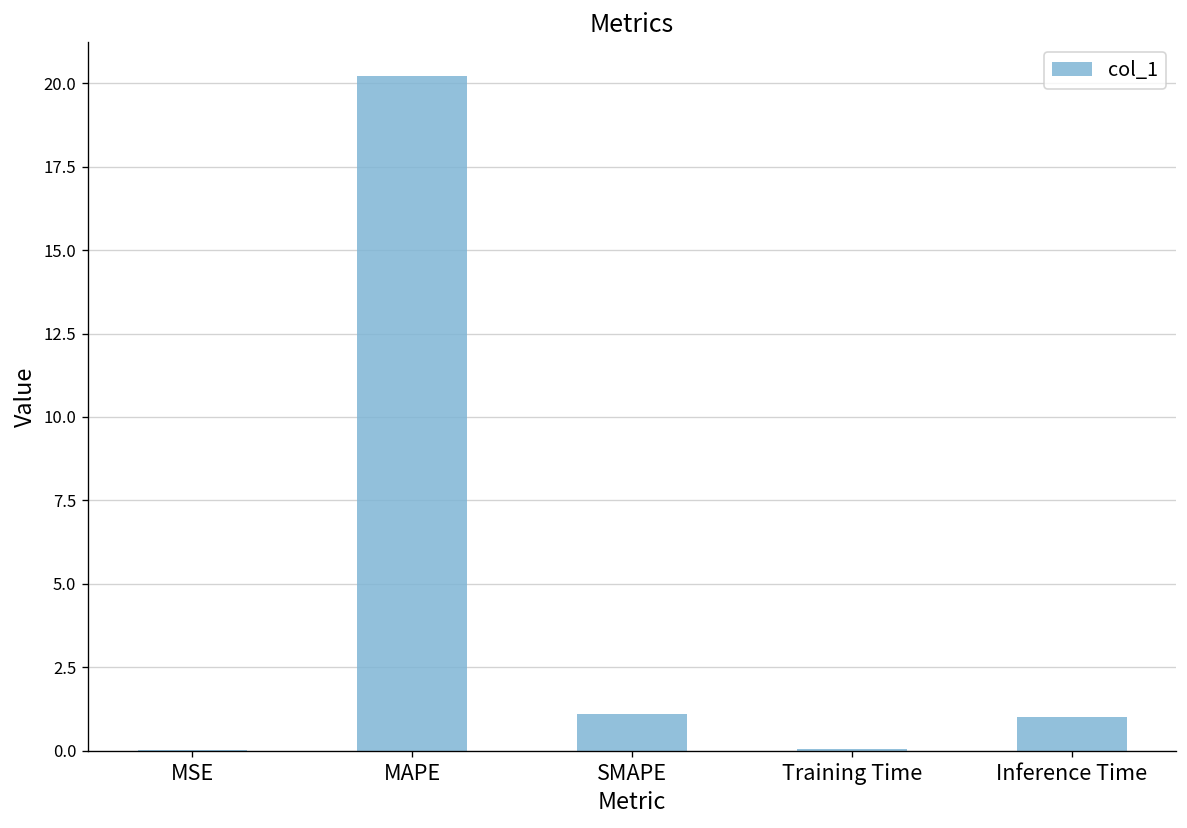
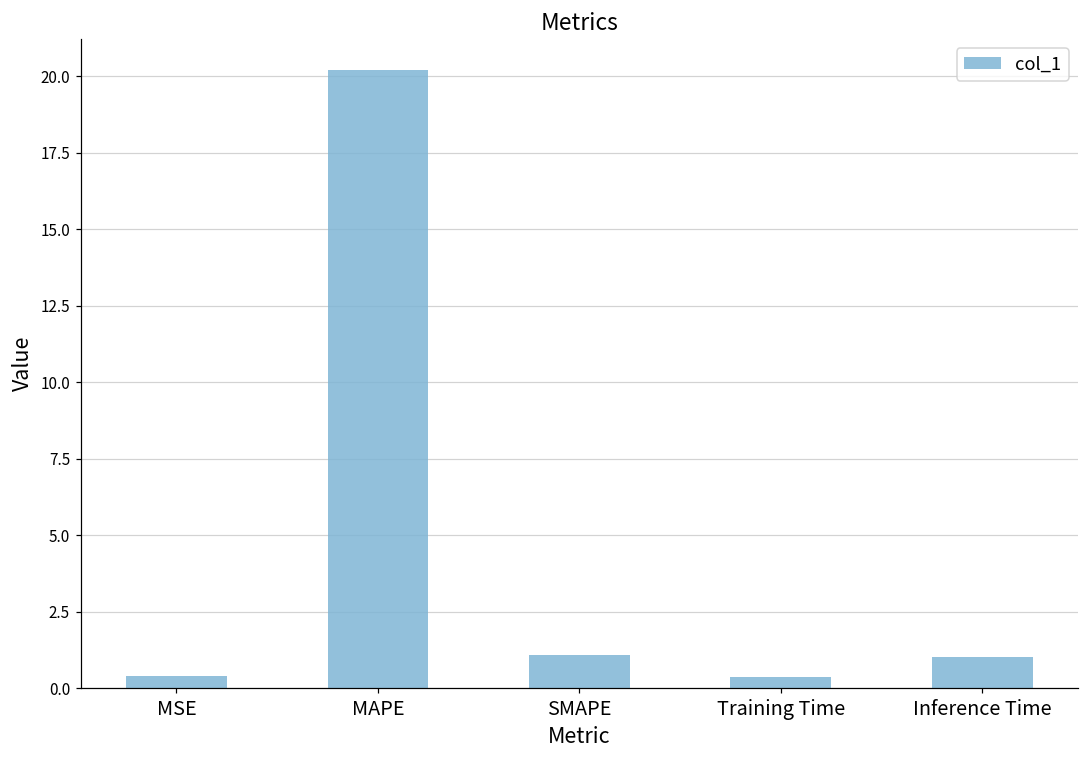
MSE: 0.0 -> 0.4
Training Time: 0.1 -> 0.4
